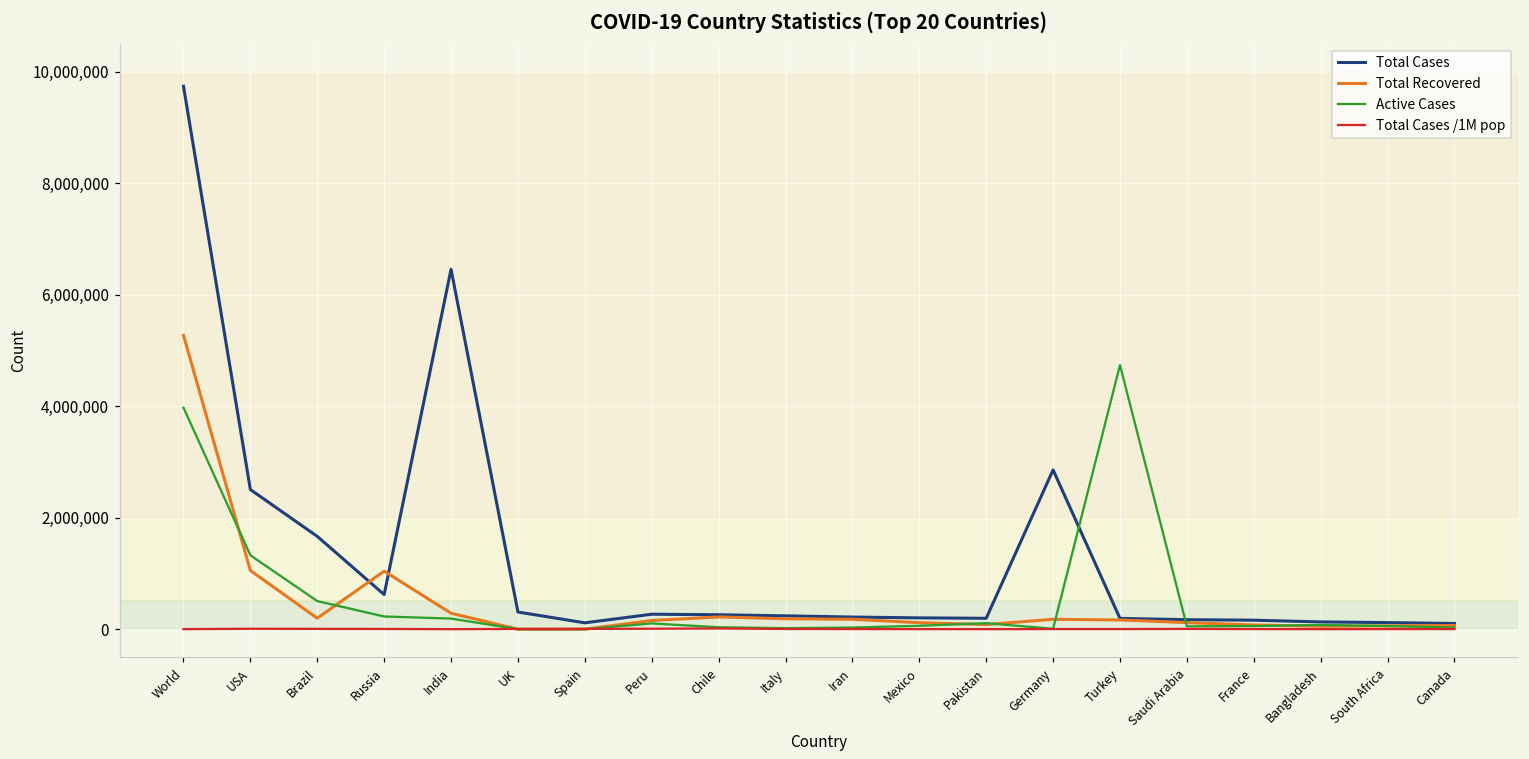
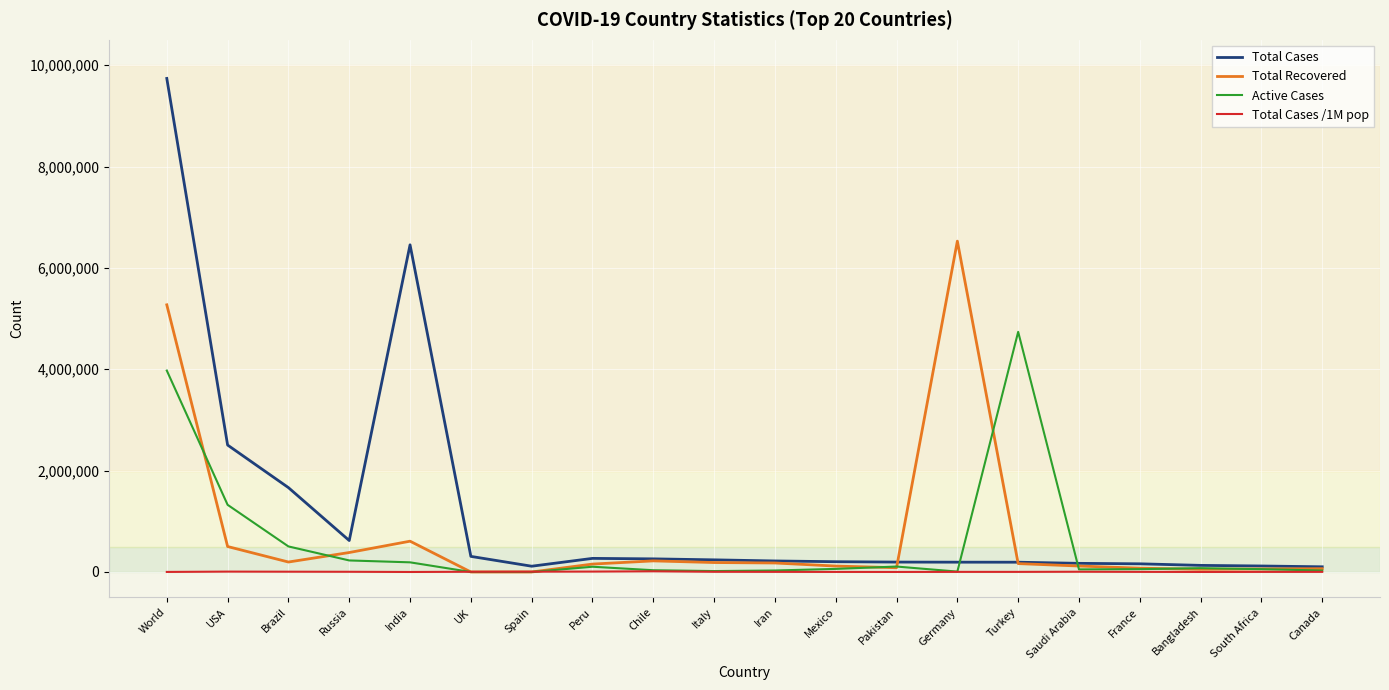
Total Recovered, USA: 1,100,000 -> 500,000
Total Recovered, Russia: 1,000,000 -> 400,000
Total Recovered, India: 300,000 -> 600,000
Total Cases, Germany: 2,900,000 -> 200,000
Total Recovered, Germany: 200,000 -> 6,500,000
